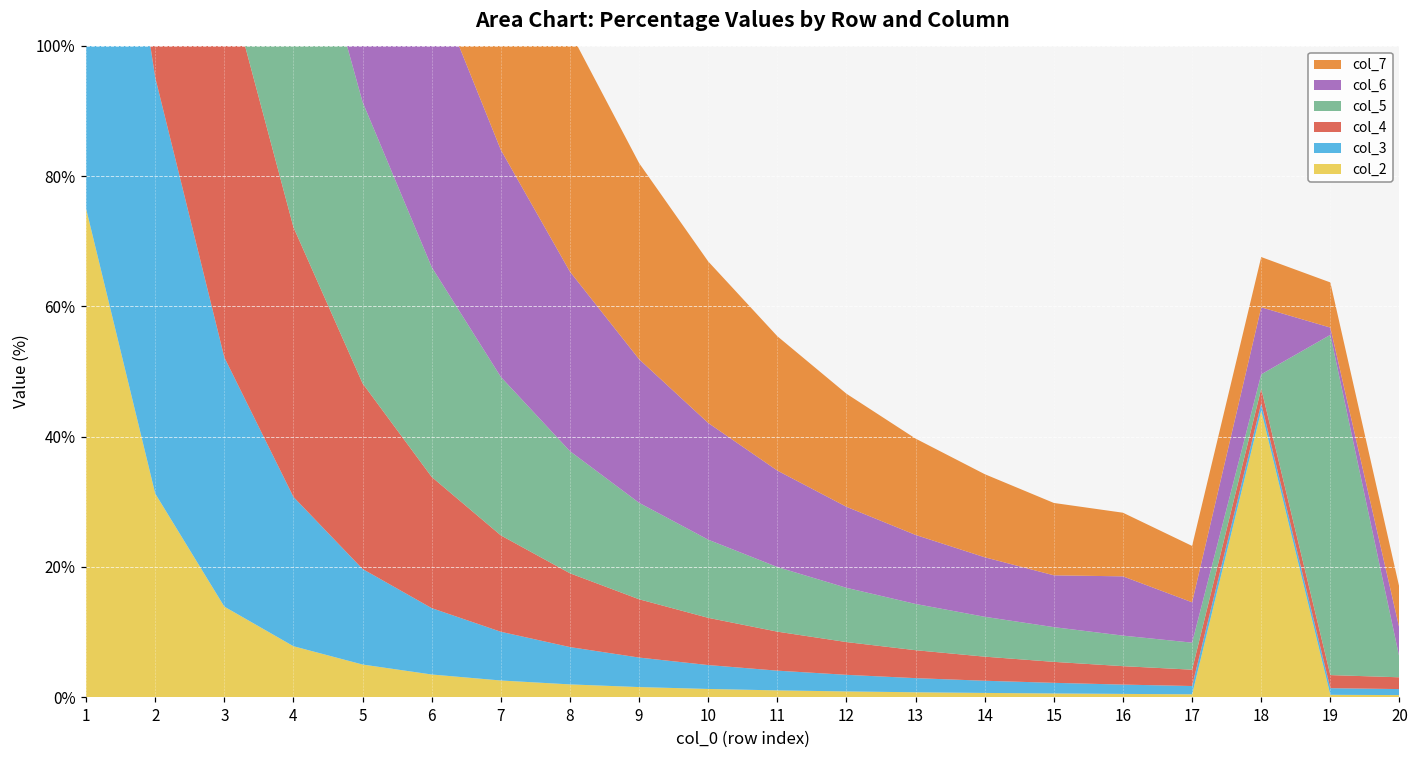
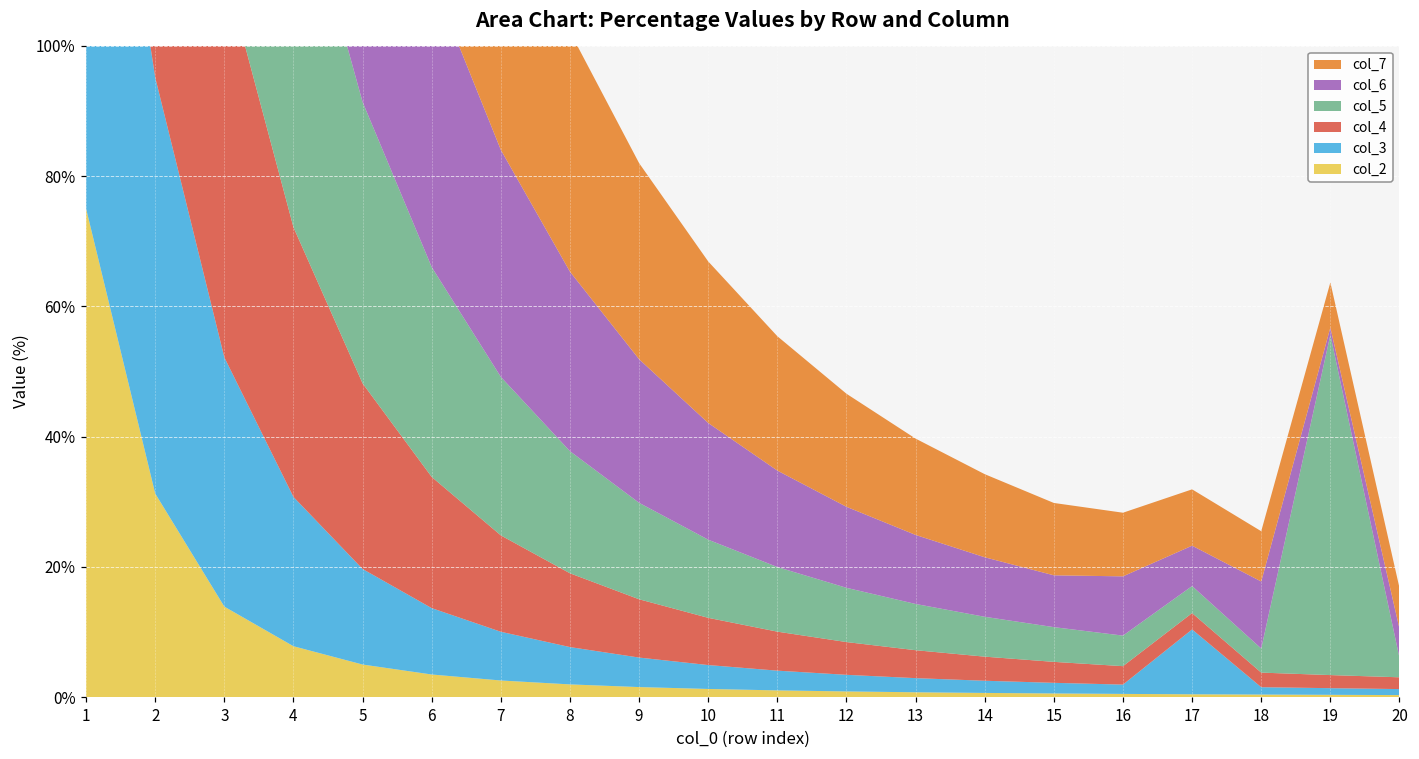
col_3, 17: 1% -> 10%
col_2, 18: 44% -> 0%
col_5, 18: 2% -> 4%
